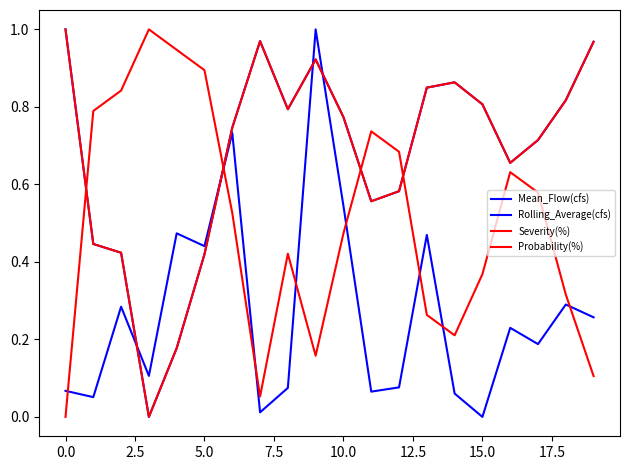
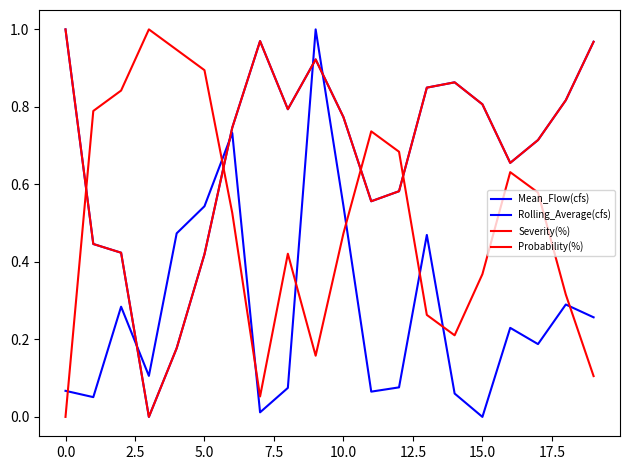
Mean_Flow(cfs), 5.0: 0.44 -> 0.54
